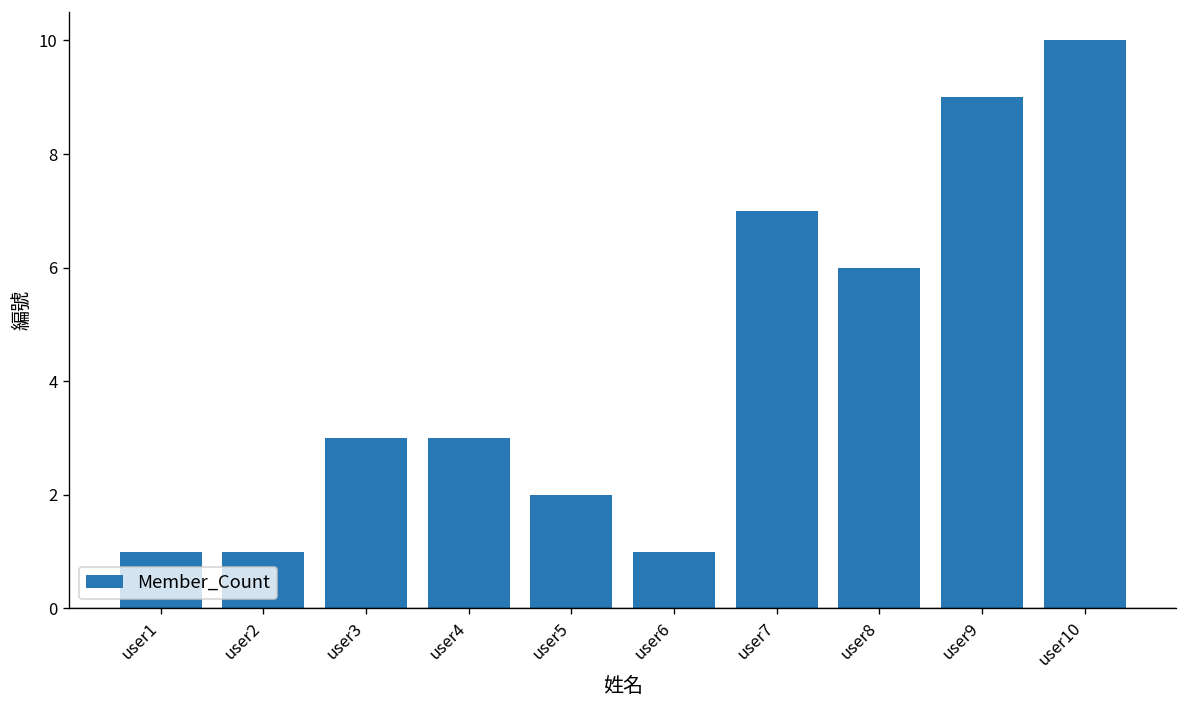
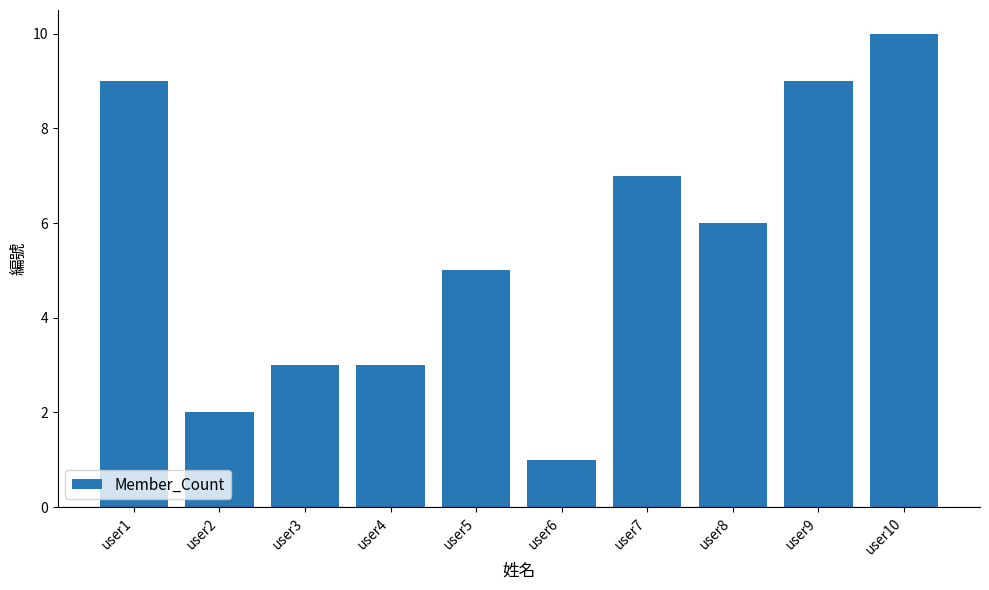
user1: 1 -> 9
user2: 1 -> 2
user5: 2 -> 5
